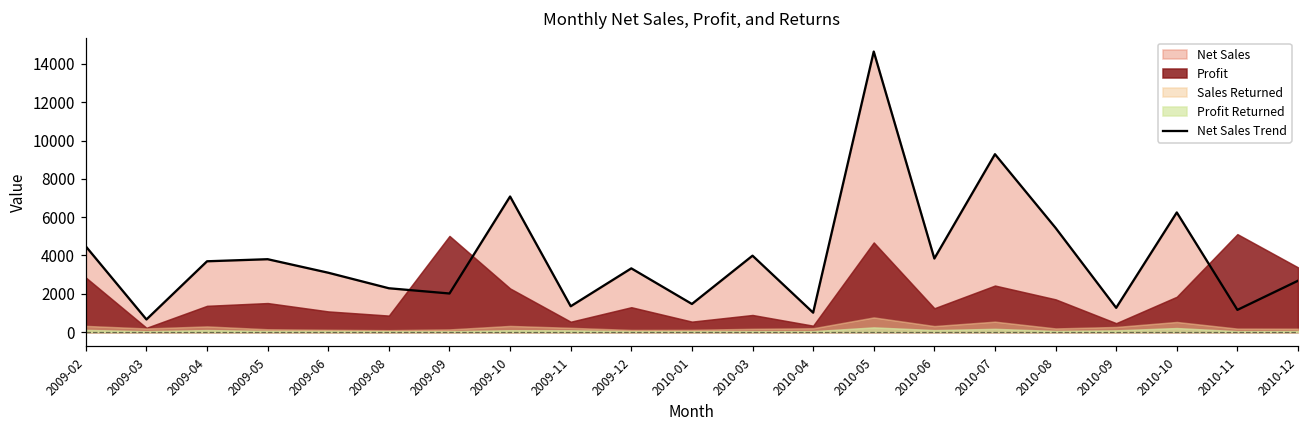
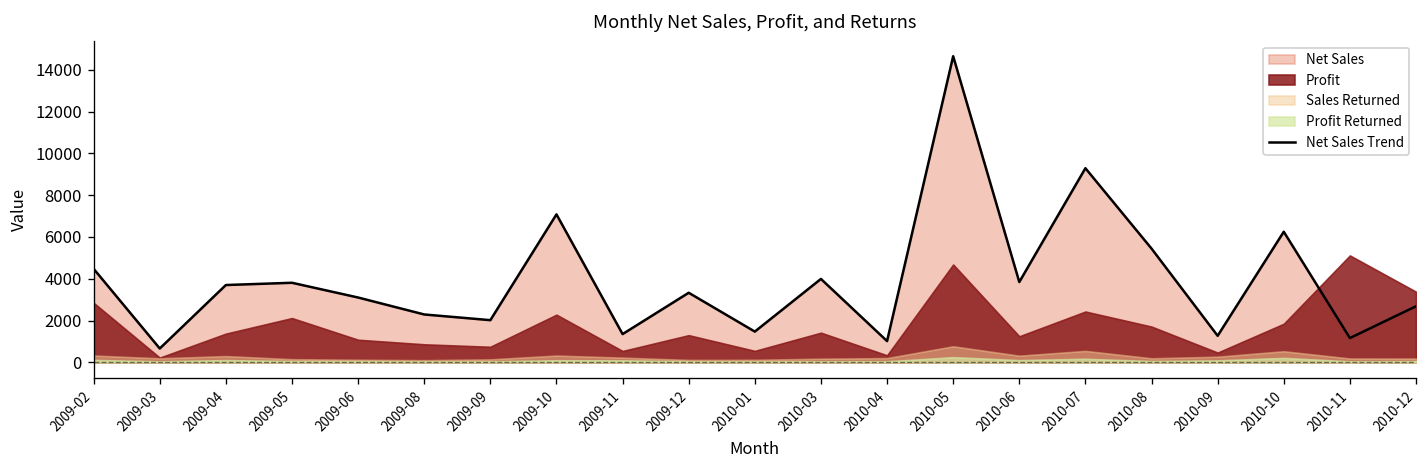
Profit, 2009-05: 1500 -> 2100
Profit, 2009-09: 5000 -> 700
Profit, 2010-03: 900 -> 1400
